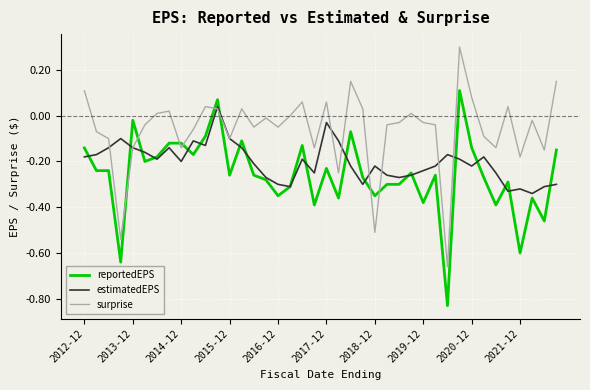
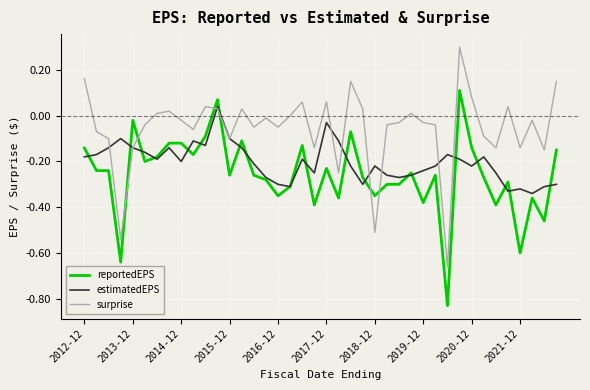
surprise, 2012-12: 0.11 -> 0.16
surprise, 2014-12: -0.14 -> -0.02
surprise, 2021-12: -0.18 -> -0.14
